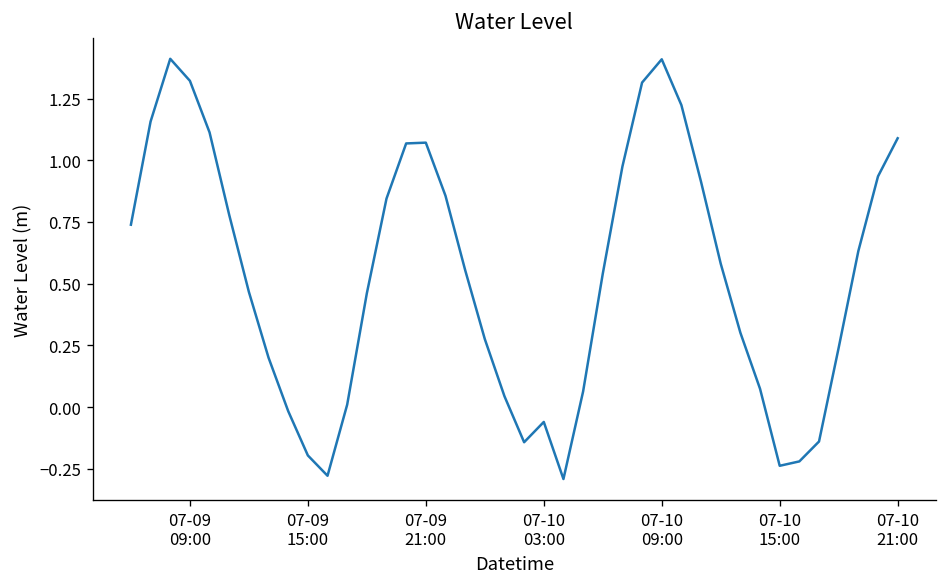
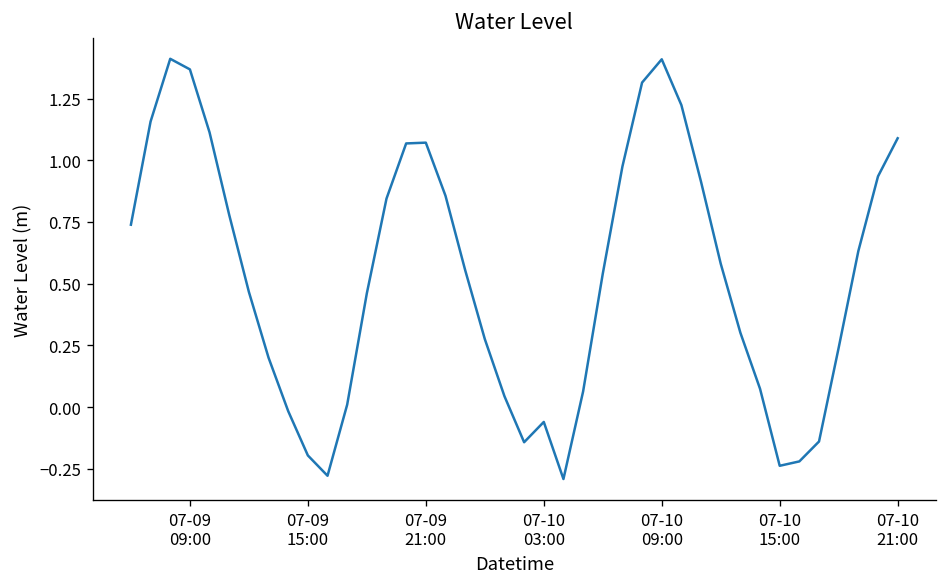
07-09 09:00: 1.32 -> 1.37
